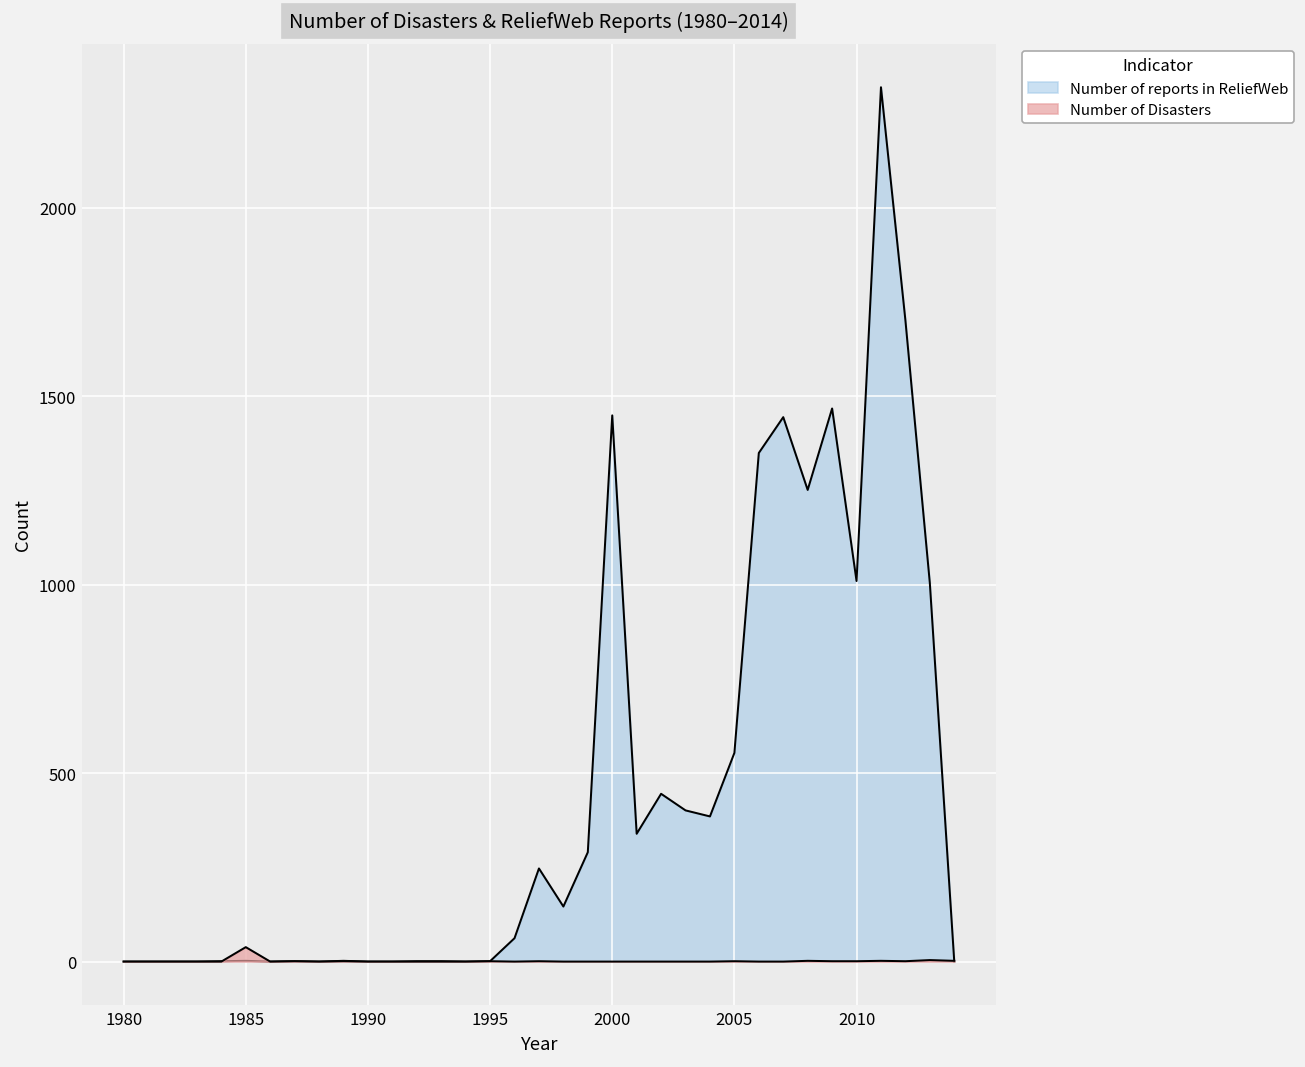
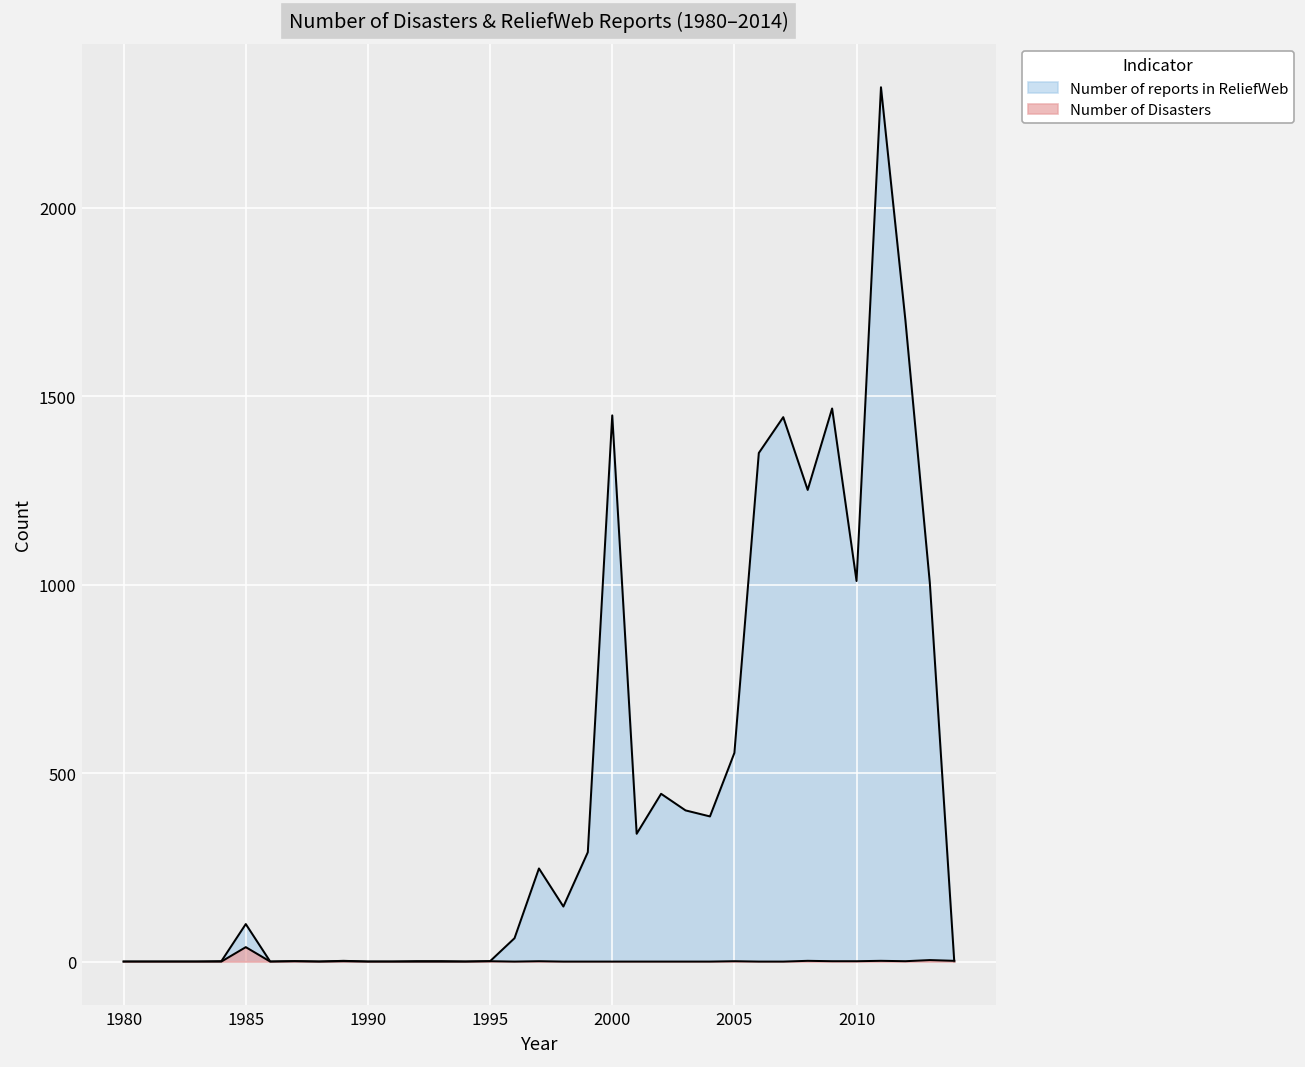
Number of reports in ReliefWeb, 1985: 0 -> 100
